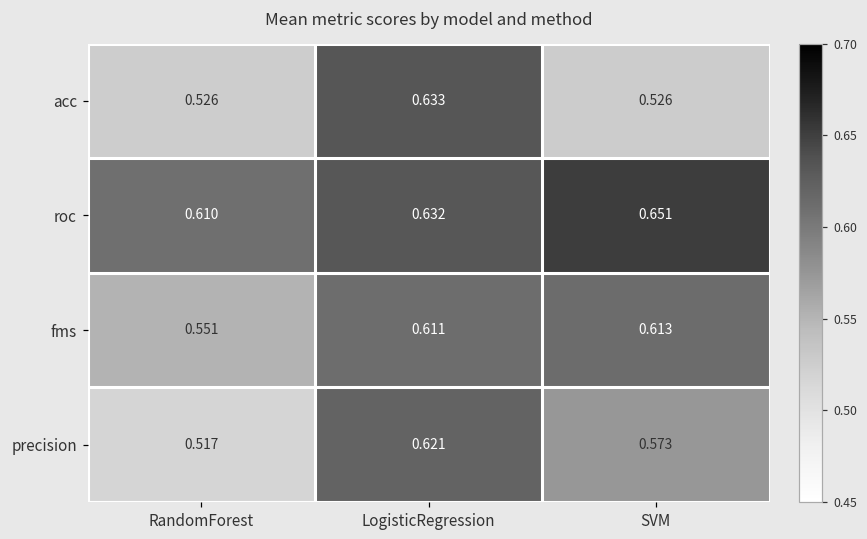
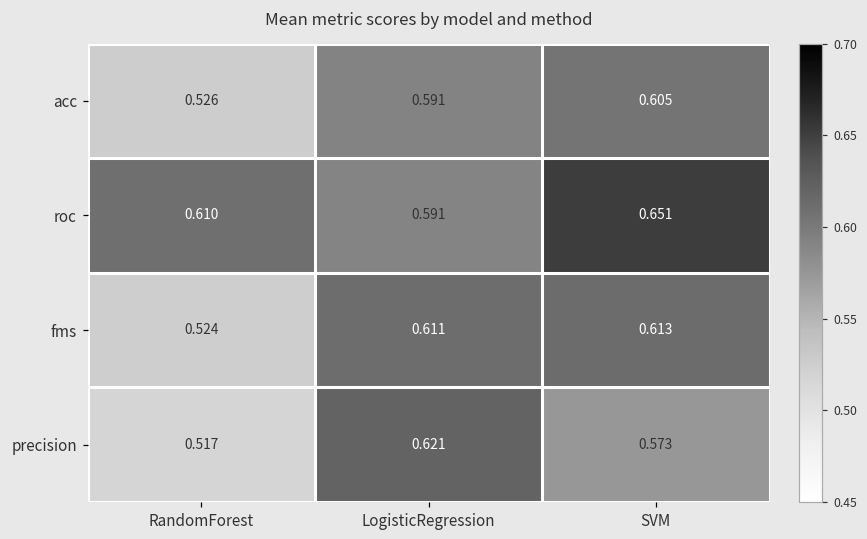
acc, LogisticRegression: 0.633 -> 0.591
acc, SVM: 0.526 -> 0.605
roc, LogisticRegression: 0.632 -> 0.591
fms, RandomForest: 0.551 -> 0.524
